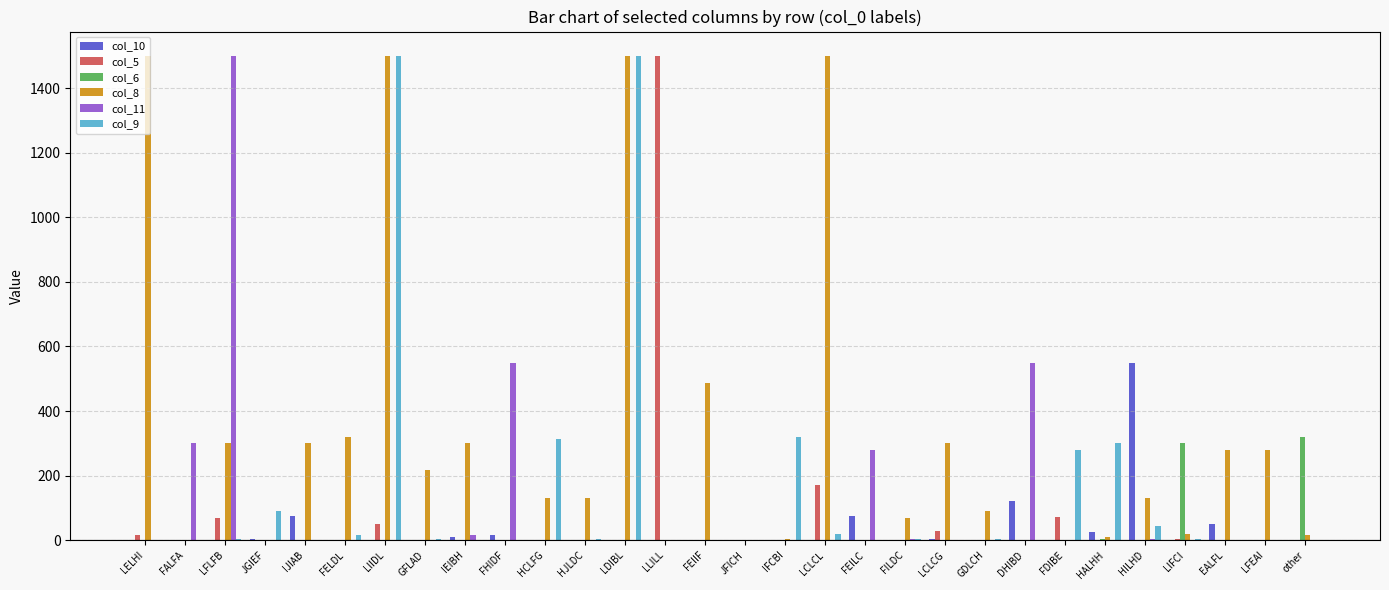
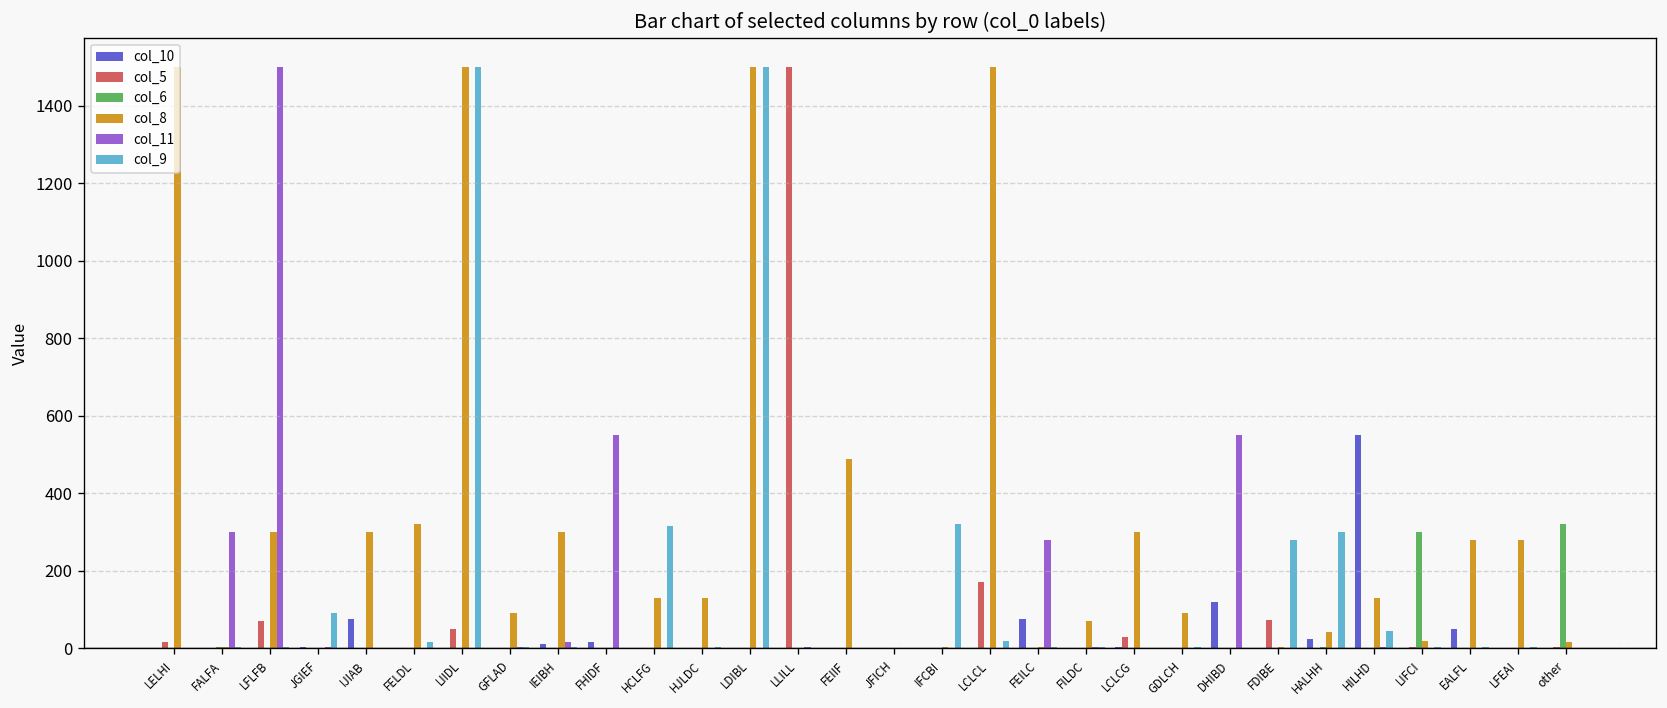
col_8, GFLAD: 220 -> 90
col_8, HALHH: 10 -> 40
